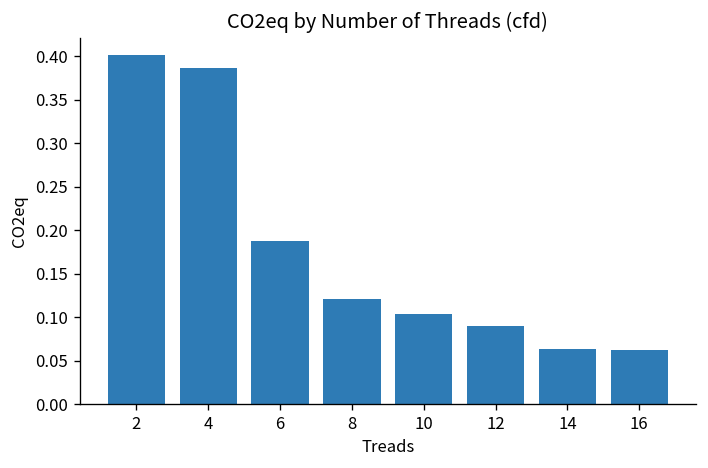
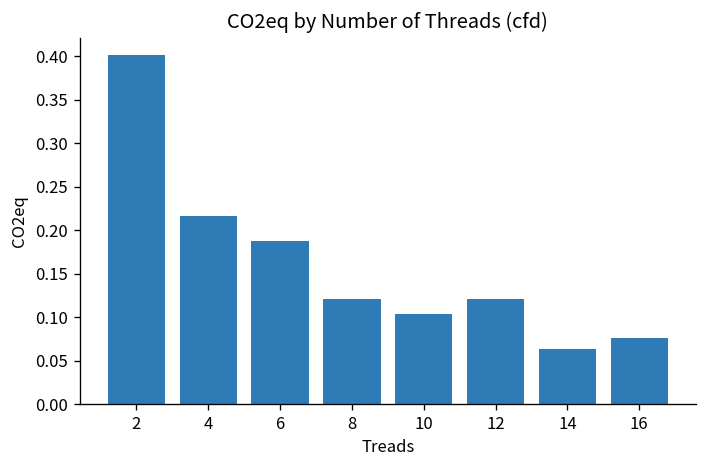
4: 0.39 -> 0.22
12: 0.09 -> 0.12
16: 0.06 -> 0.08
